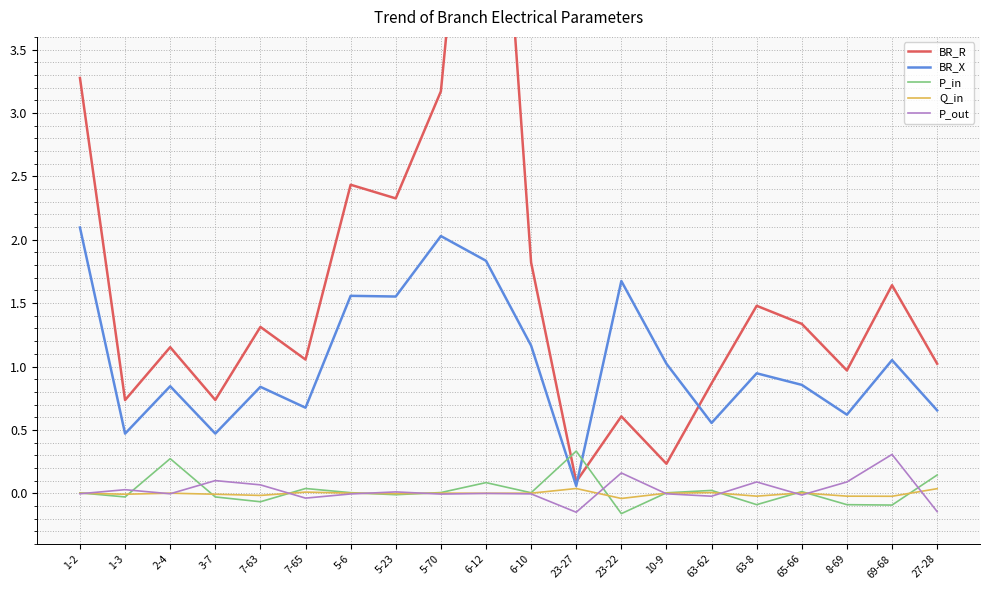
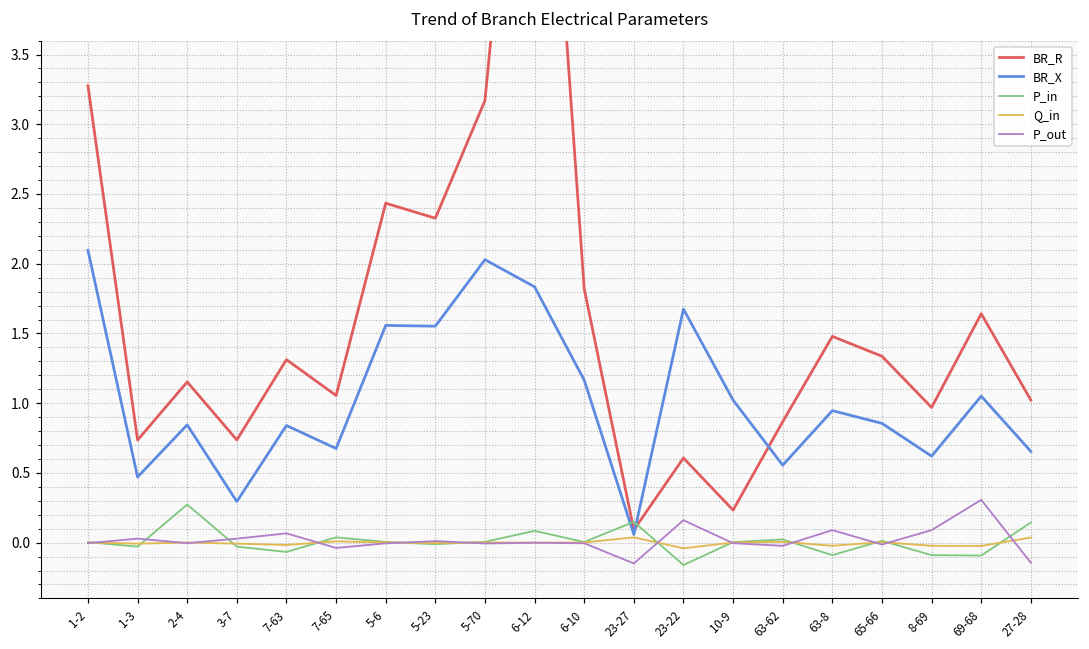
BR_X, 3-7: 0.47 -> 0.29
P_out, 3-7: 0.10 -> 0.03
P_in, 23-27: 0.33 -> 0.15
